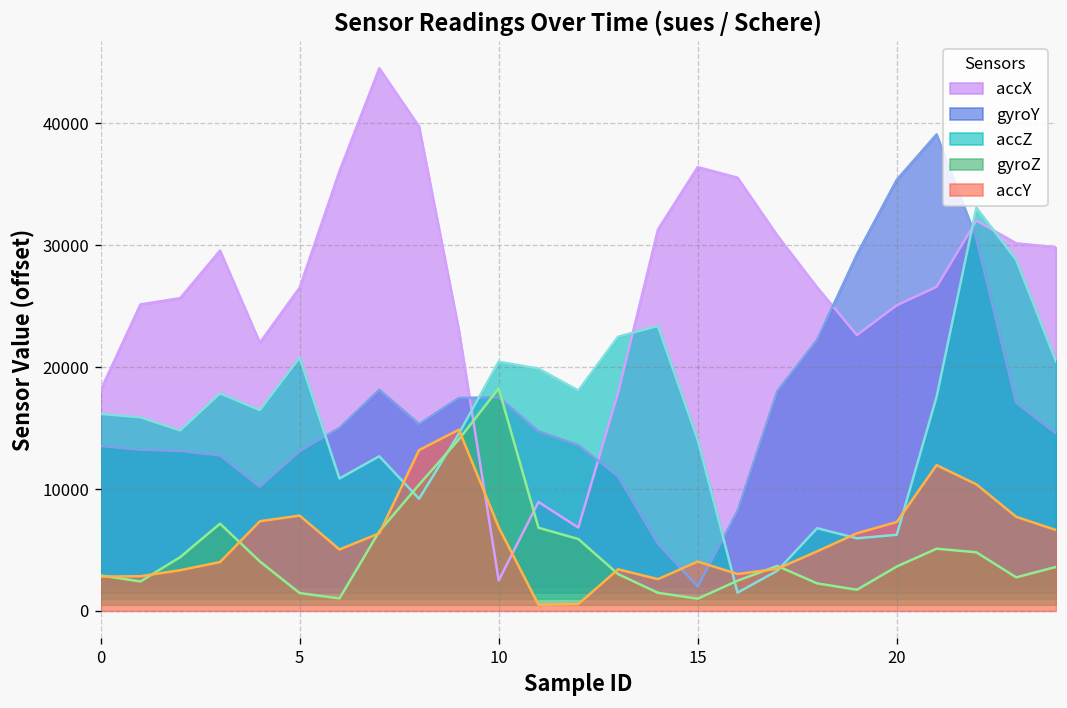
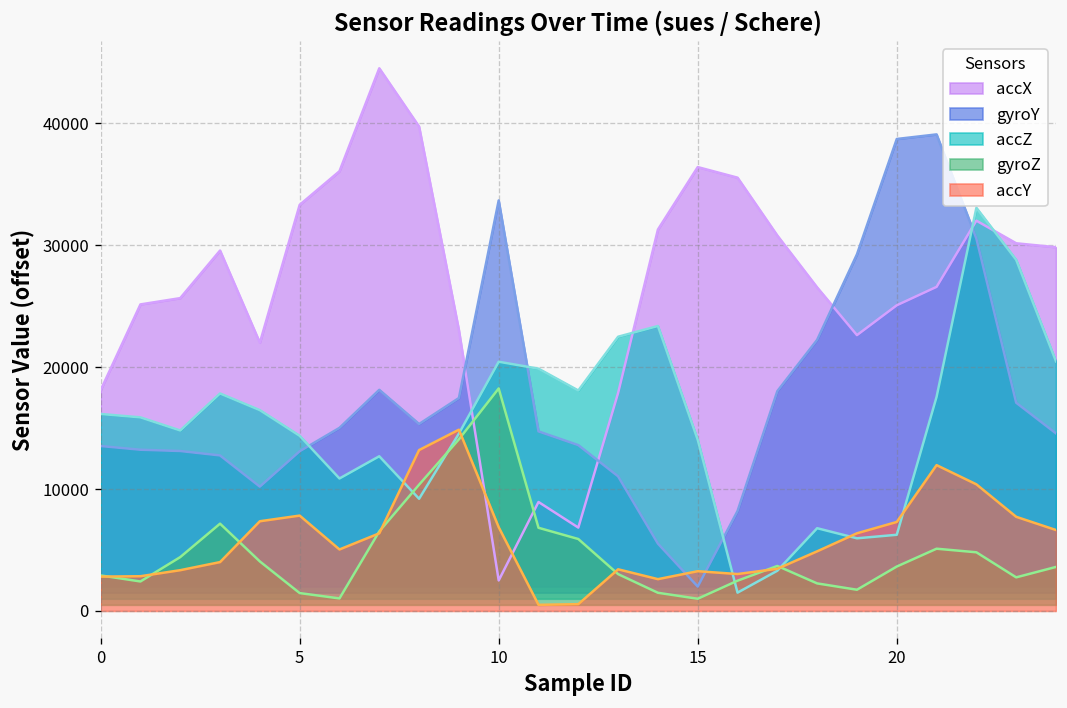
accX, 5: 26500 -> 33300
accZ, 5: 20800 -> 14400
gyroY, 10: 17500 -> 33700
accY, 15: 4100 -> 3300
gyroY, 20: 35400 -> 38700
